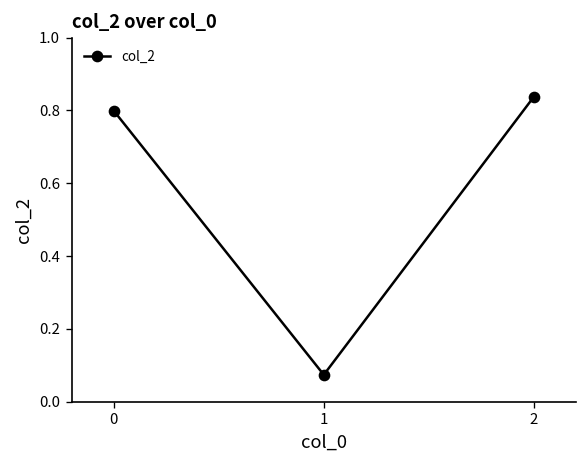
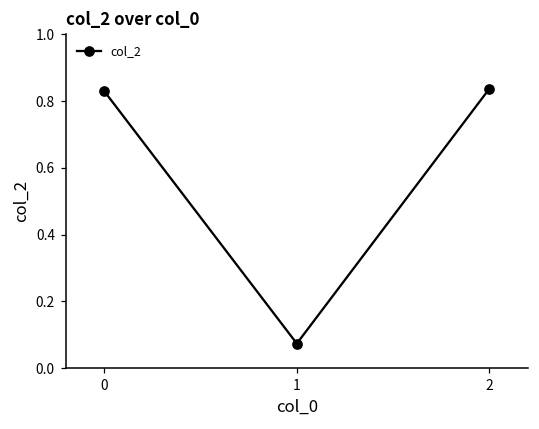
0: 0.80 -> 0.83
